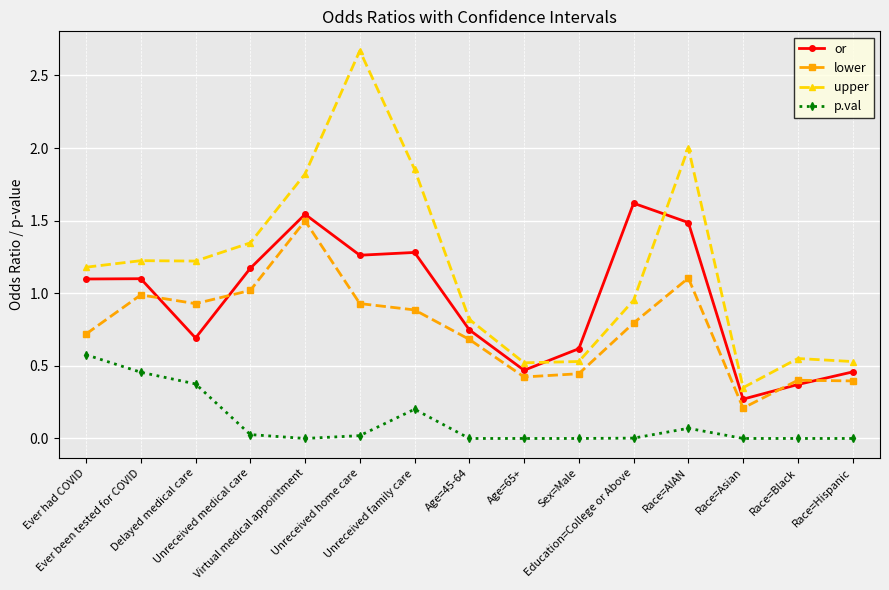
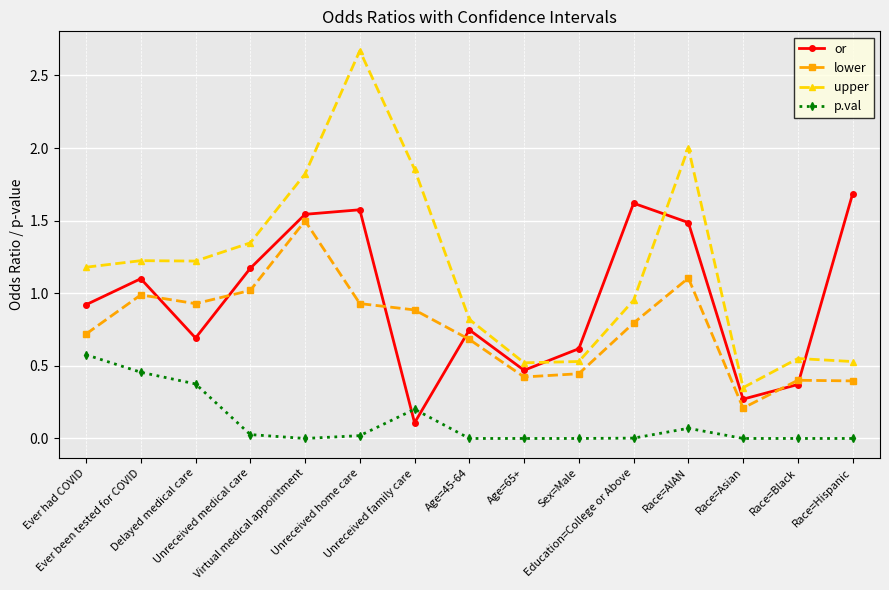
or, Ever had COVID: 1.10 -> 0.92
or, Unreceived home care: 1.26 -> 1.57
or, Unreceived family care: 1.28 -> 0.11
or, Race=Hispanic: 0.46 -> 1.68
